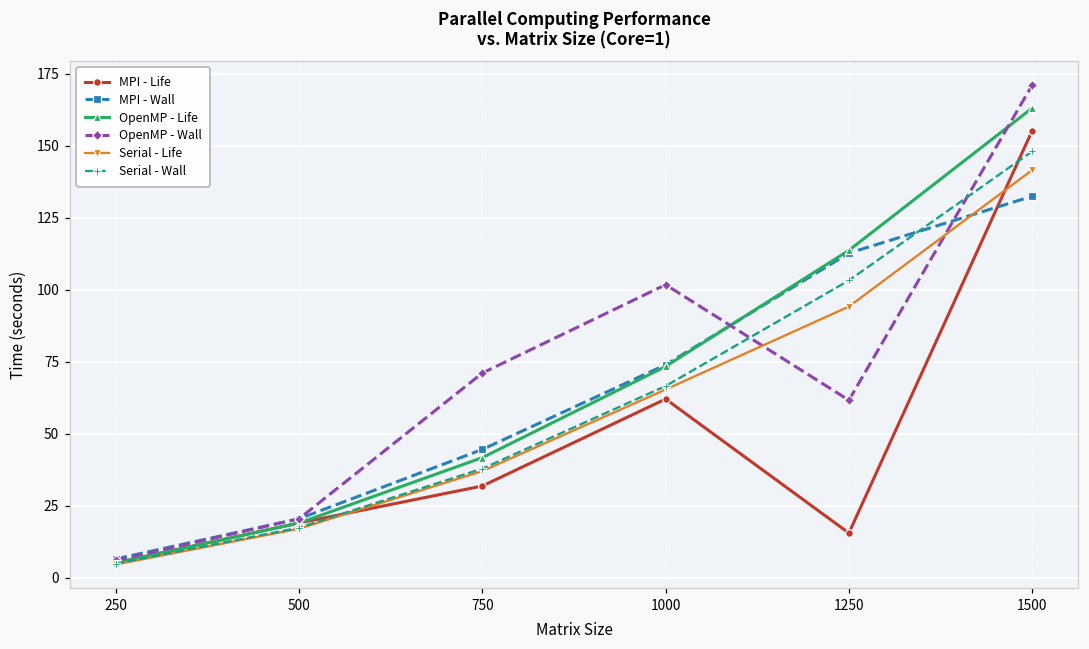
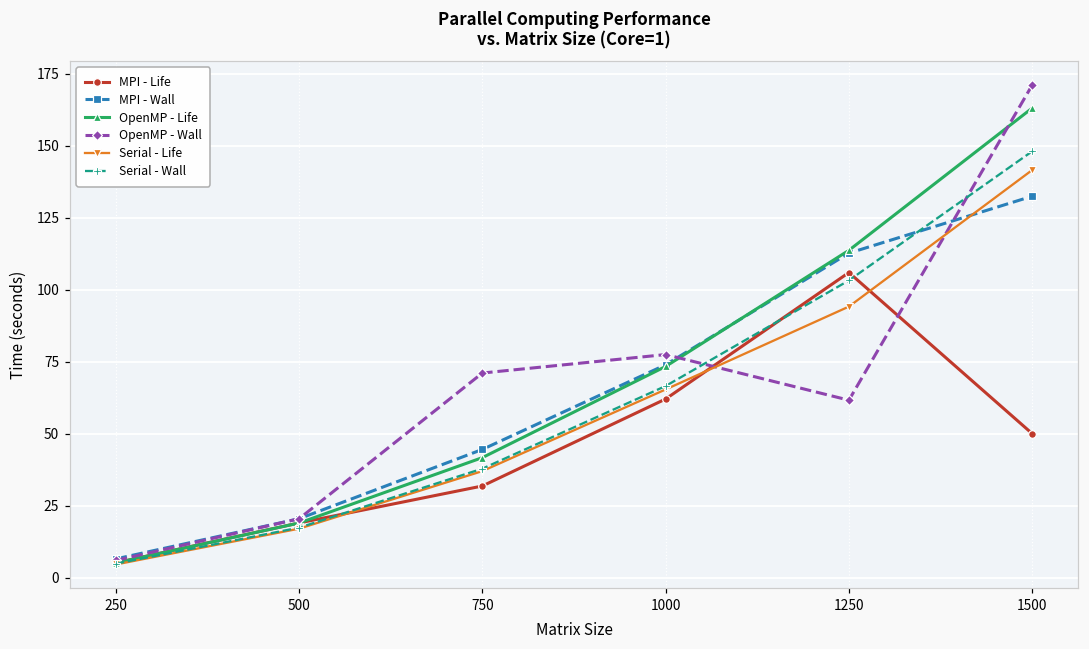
OpenMP - Wall, 1000: 102 -> 77
MPI - Life, 1250: 15 -> 106
MPI - Life, 1500: 155 -> 50
